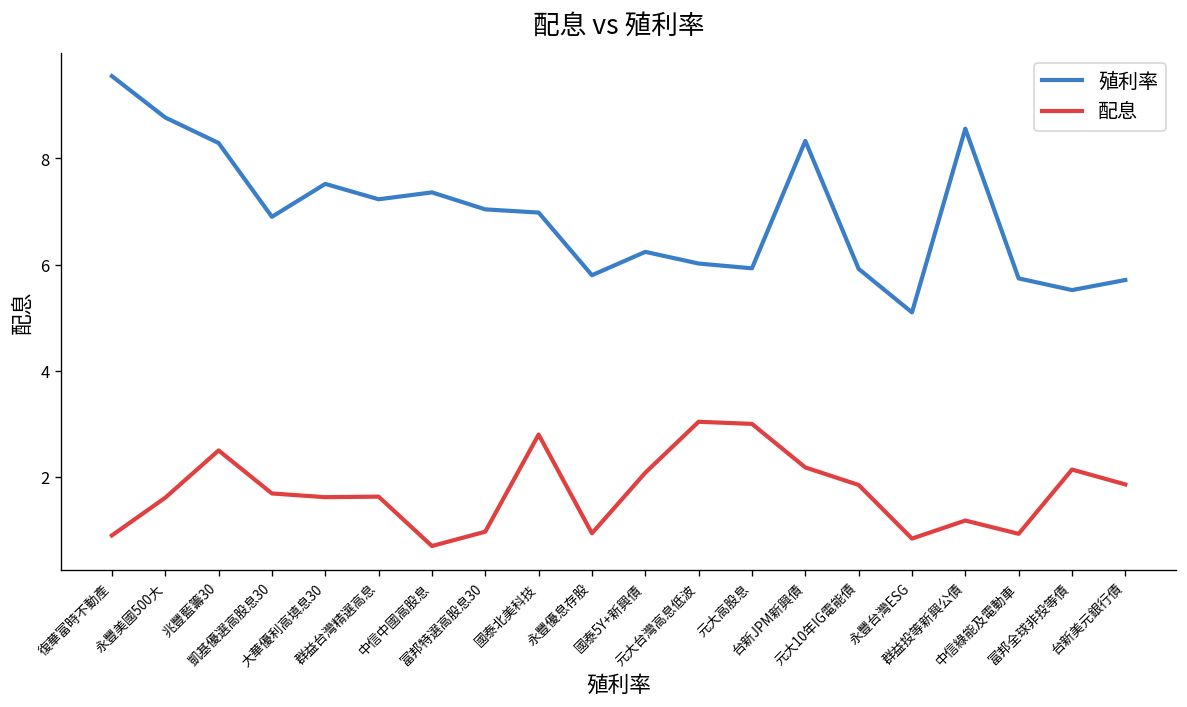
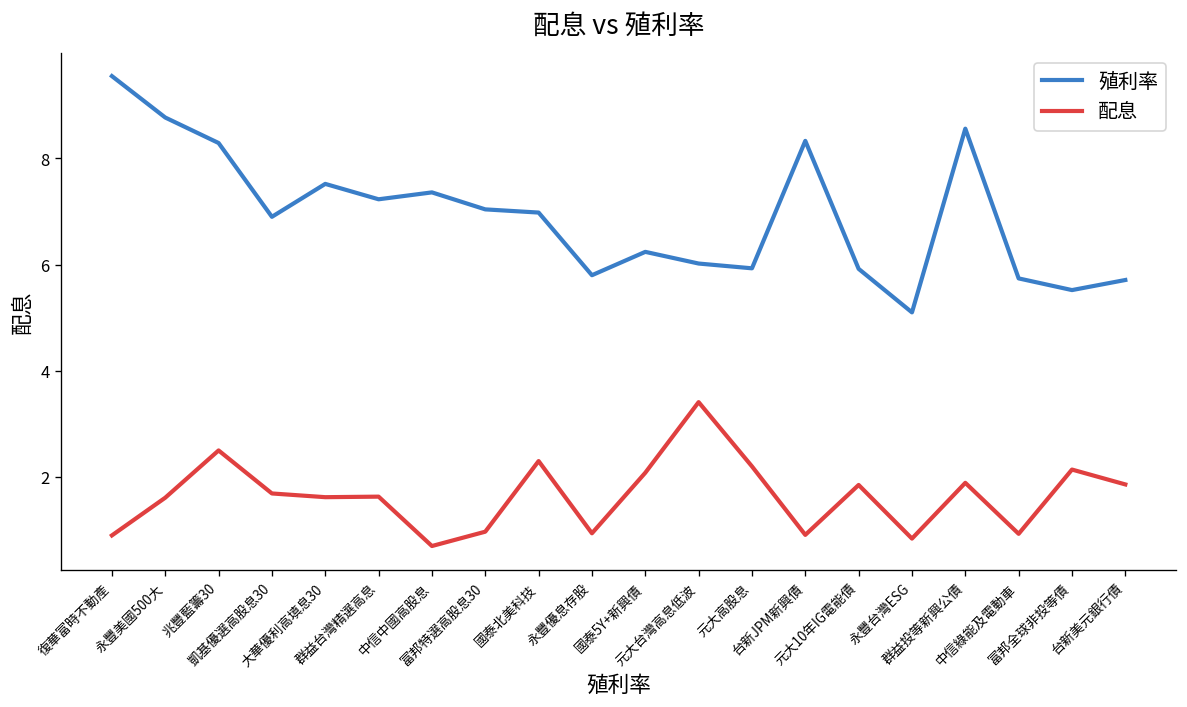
配息, 國泰北美科技: 2.8 -> 2.3
配息, 元大台灣高息低波: 3.0 -> 3.4
配息, 元大高股息: 3.0 -> 2.2
配息, 台新JPM新興債: 2.2 -> 0.9
配息, 群益投等新興公債: 1.2 -> 1.9
